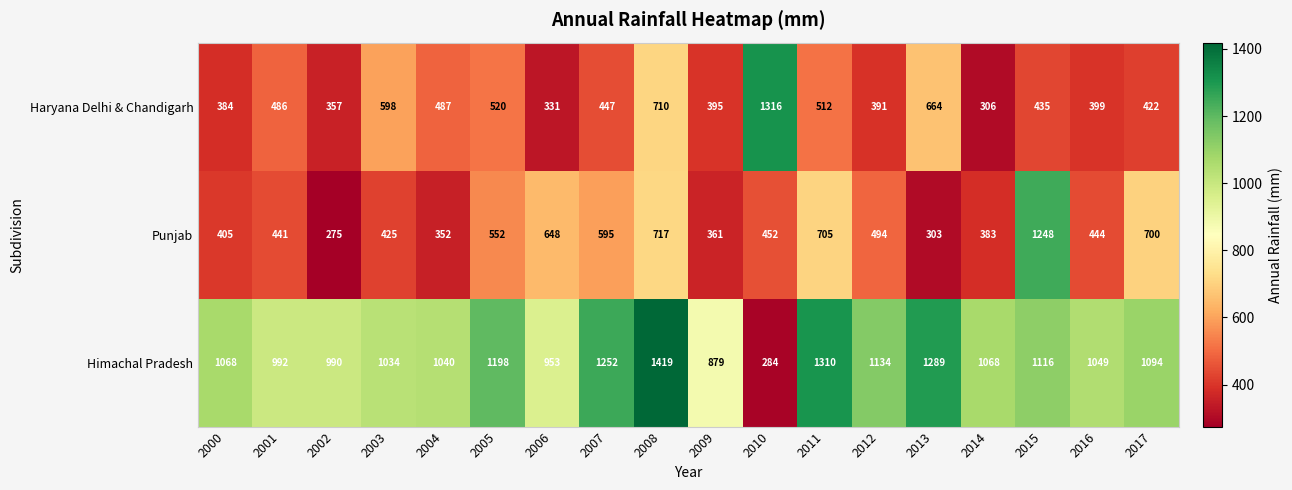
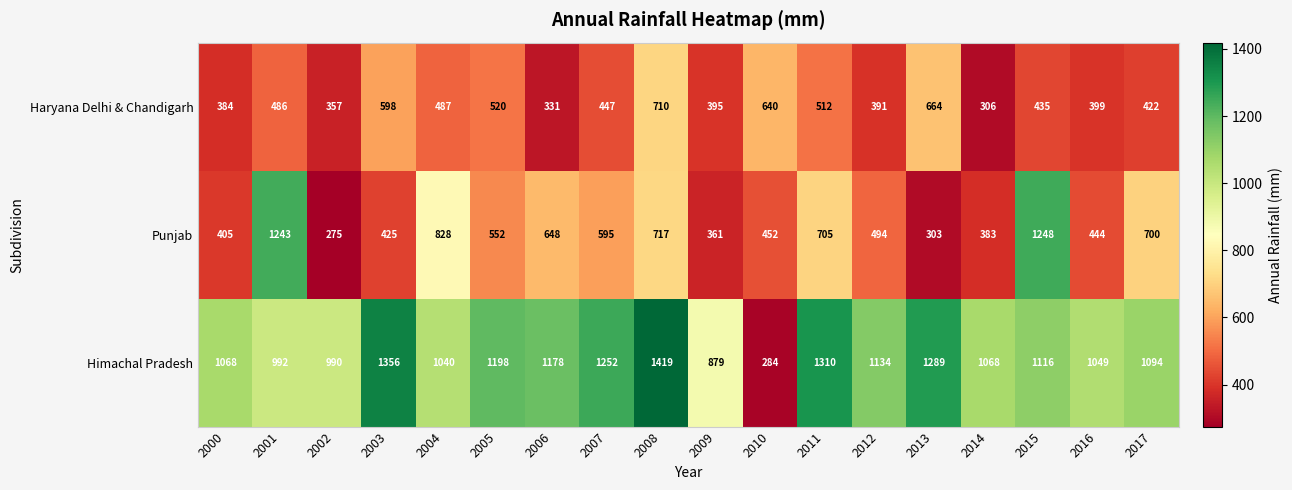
Haryana Delhi & Chandigarh, 2010: 1316 -> 640
Punjab, 2001: 441 -> 1243
Punjab, 2004: 352 -> 828
Himachal Pradesh, 2003: 1034 -> 1356
Himachal Pradesh, 2006: 953 -> 1178
